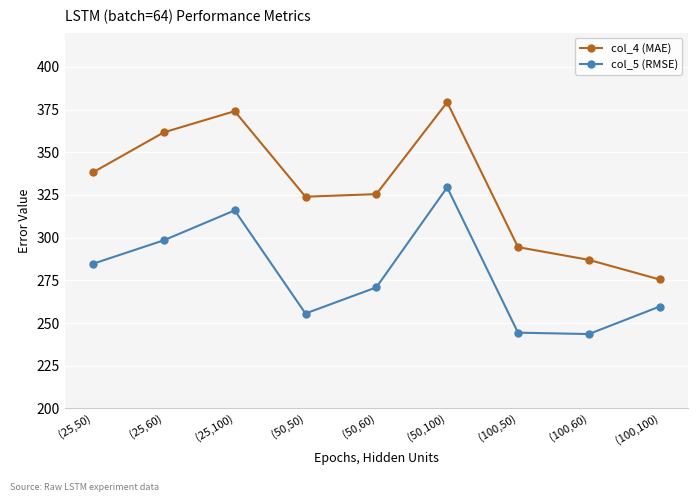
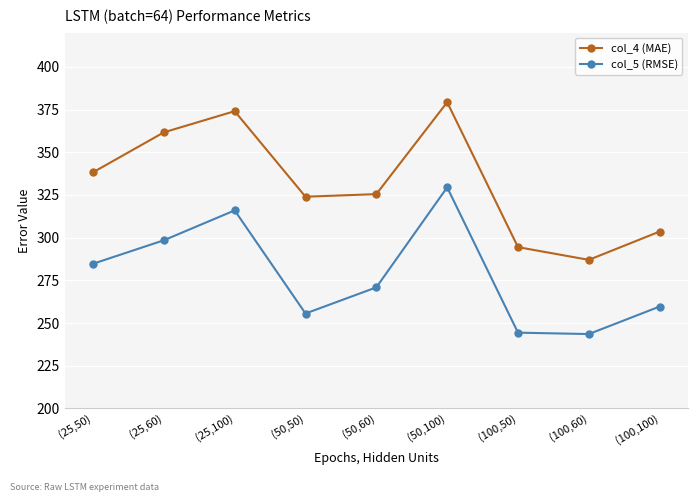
col_4 (MAE), (100,100): 275 -> 304
